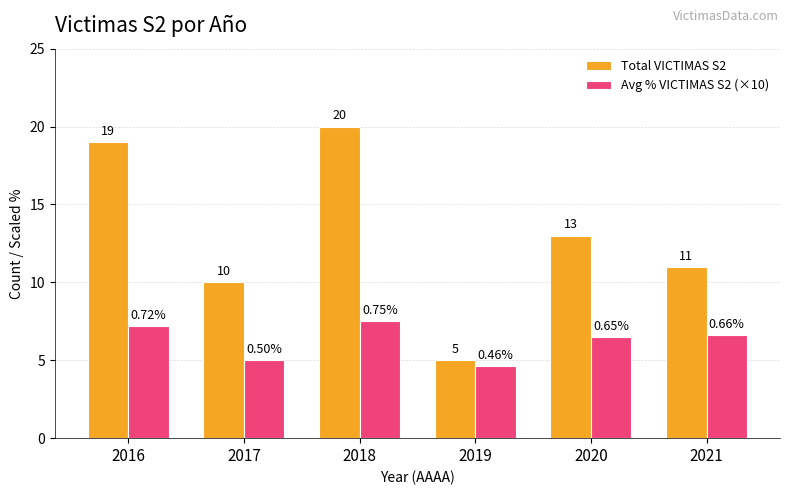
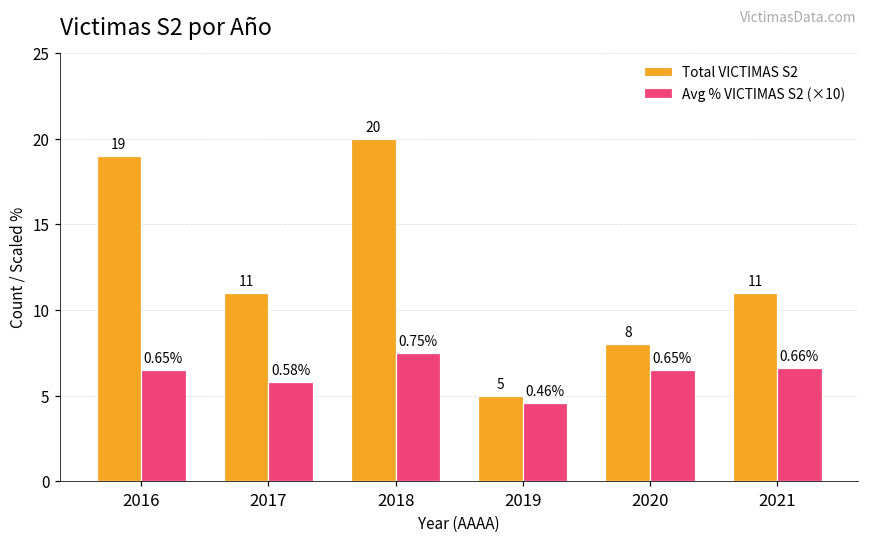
Avg % VICTIMAS S2 (×10), 2016: 0.72% -> 0.65%
Total VICTIMAS S2, 2017: 10 -> 11
Avg % VICTIMAS S2 (×10), 2017: 0.50% -> 0.58%
Total VICTIMAS S2, 2020: 13 -> 8
